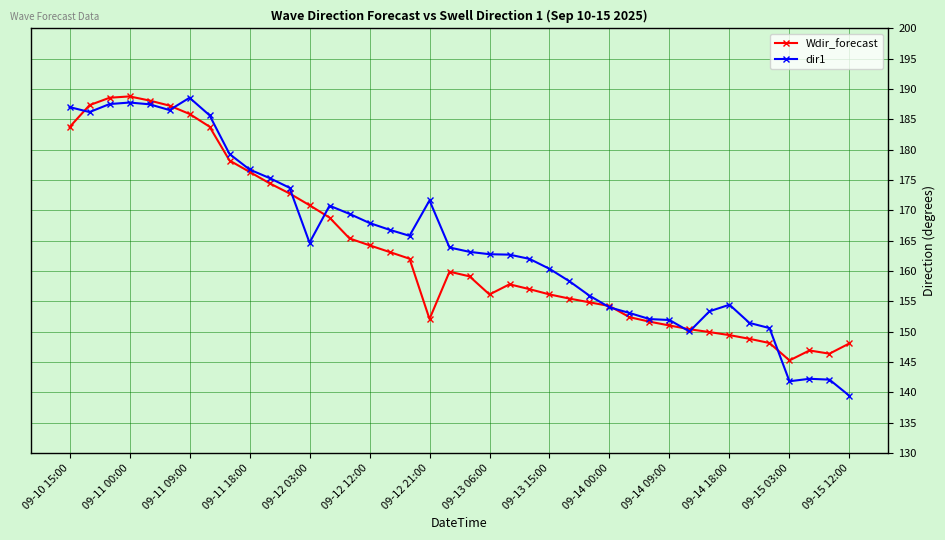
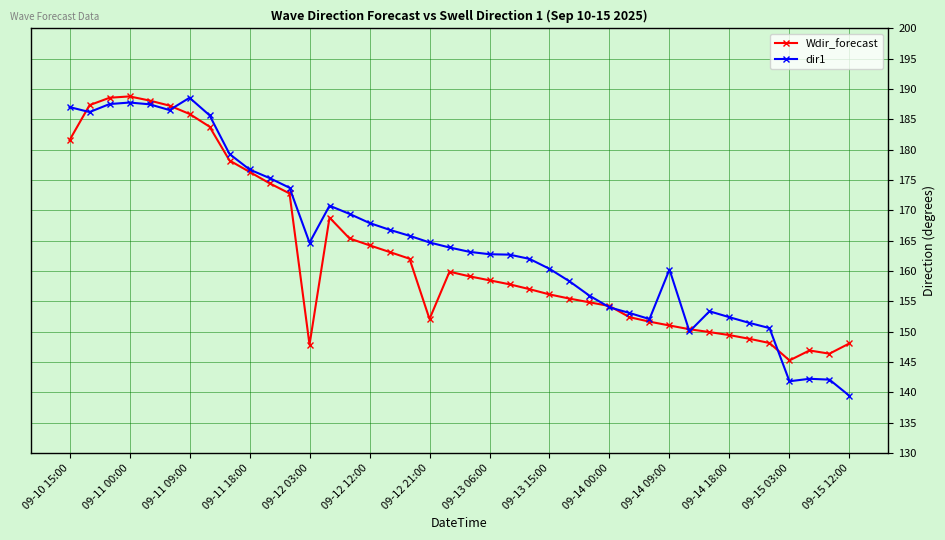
Wdir_forecast, 09-10 15:00: 184 -> 182
Wdir_forecast, 09-12 03:00: 171 -> 148
dir1, 09-12 21:00: 172 -> 165
Wdir_forecast, 09-13 06:00: 156 -> 158
dir1, 09-14 09:00: 152 -> 160
dir1, 09-14 18:00: 154 -> 152
